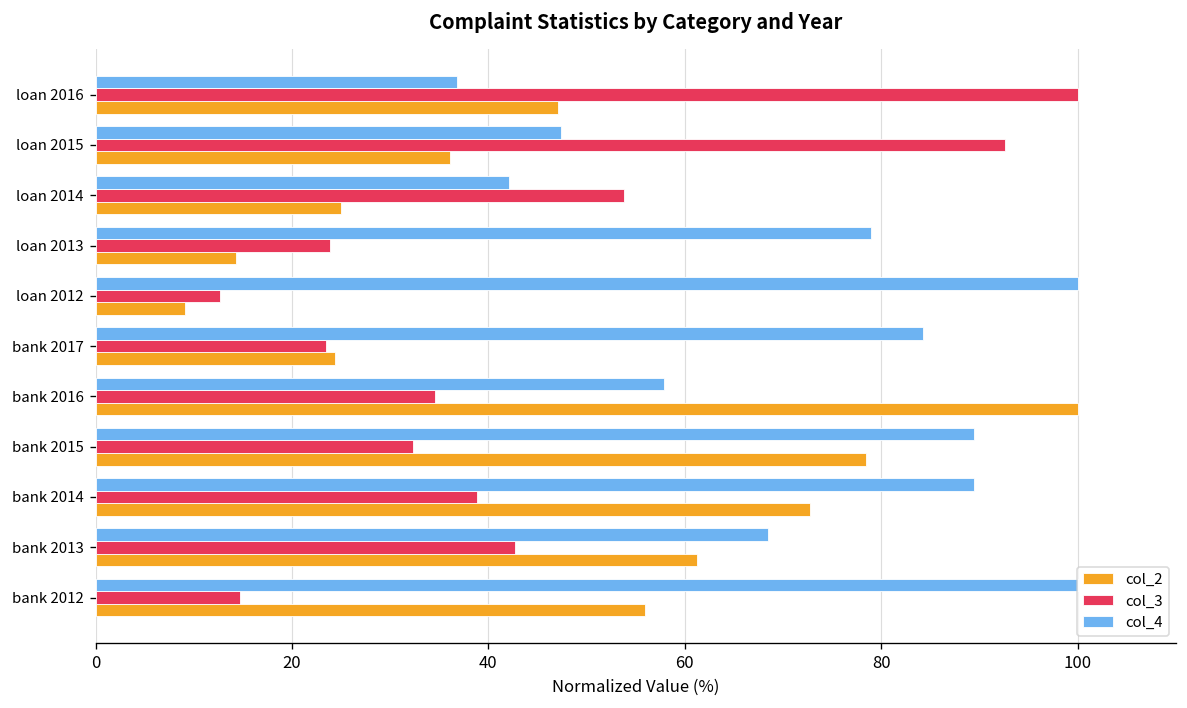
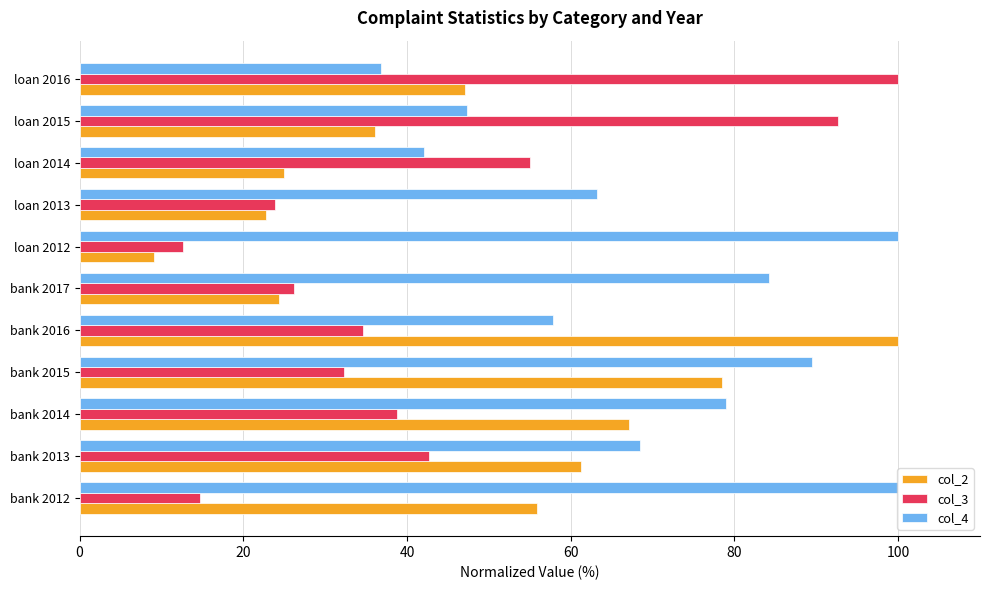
col_3, loan 2014: 54 -> 55
col_4, loan 2013: 79 -> 63
col_2, loan 2013: 14 -> 23
col_3, bank 2017: 23 -> 26
col_4, bank 2014: 89 -> 79
col_2, bank 2014: 73 -> 67
